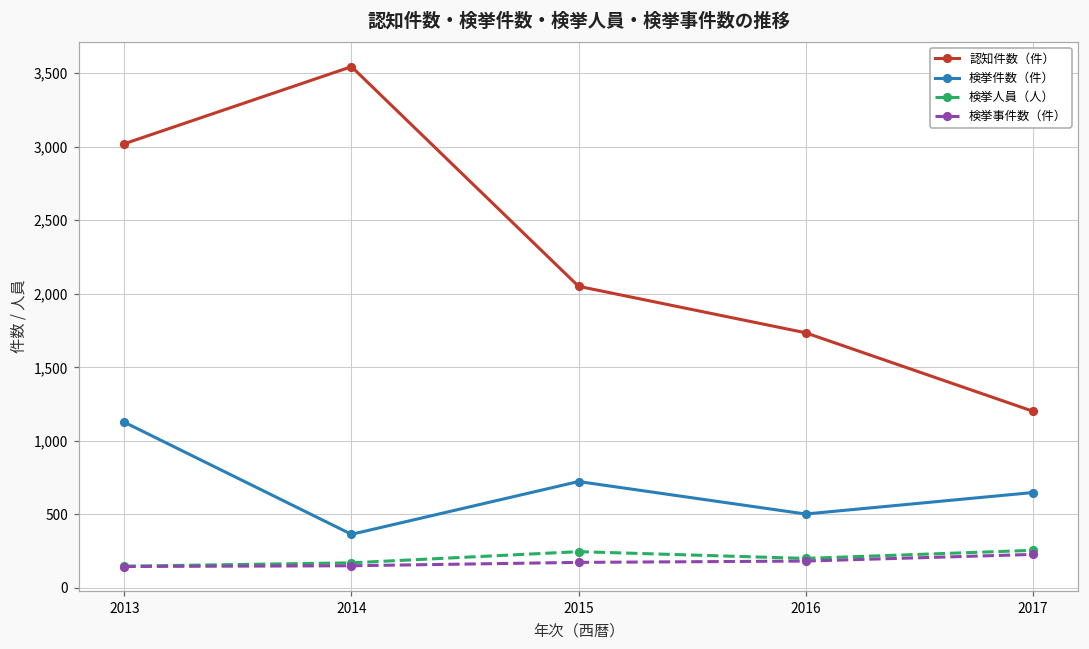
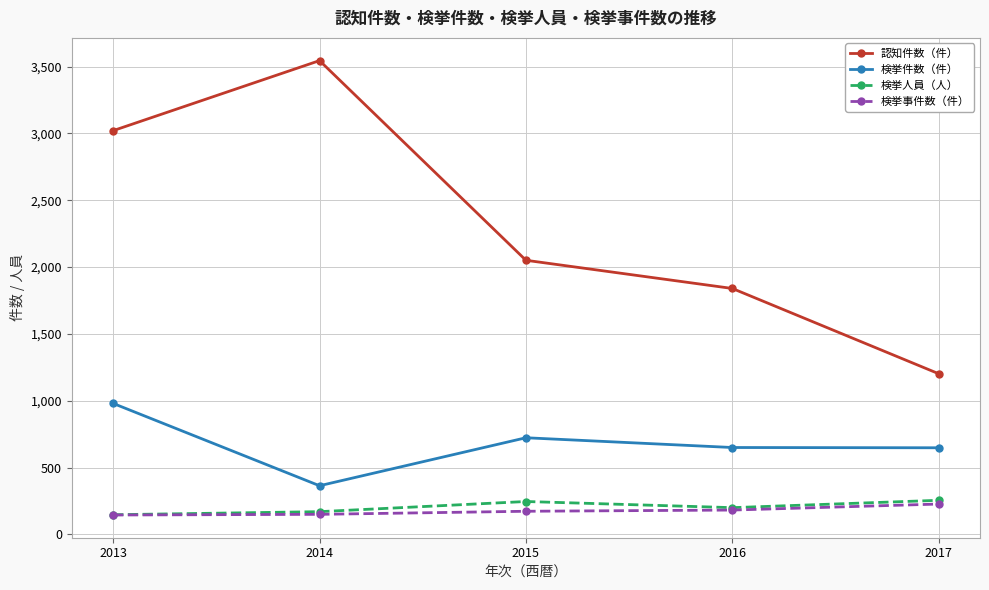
検挙件数（件）, 2013: 1,130 -> 980
認知件数（件）, 2016: 1,740 -> 1,840
検挙件数（件）, 2016: 500 -> 650
